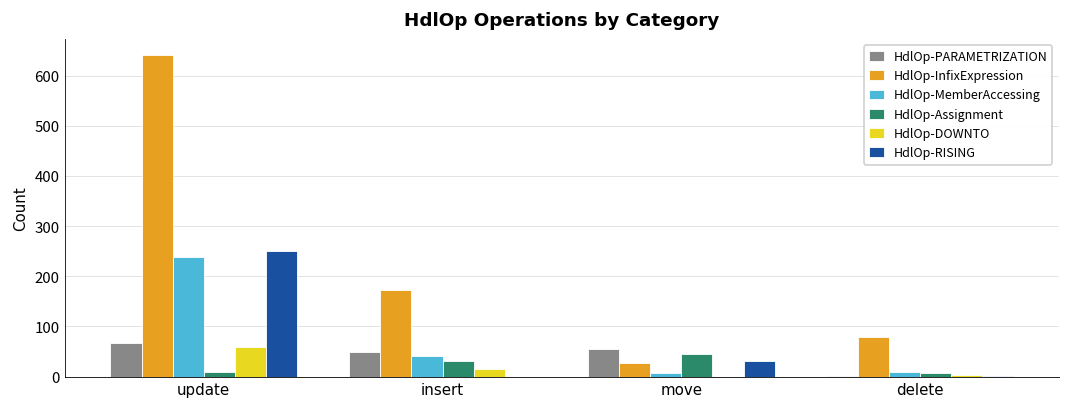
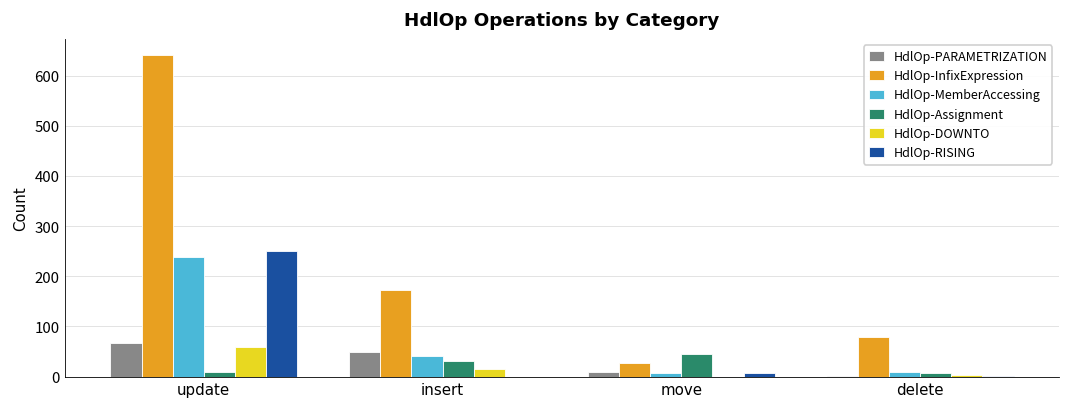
HdlOp-PARAMETRIZATION, move: 60 -> 10
HdlOp-RISING, move: 30 -> 10
